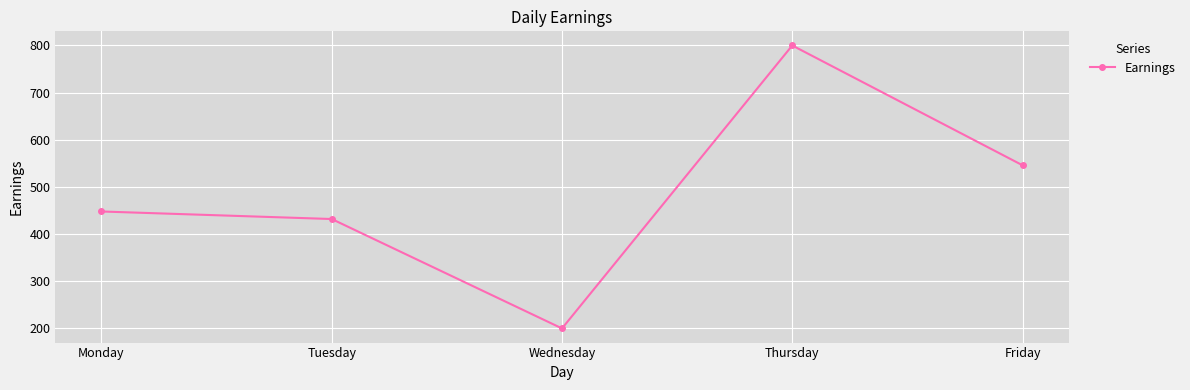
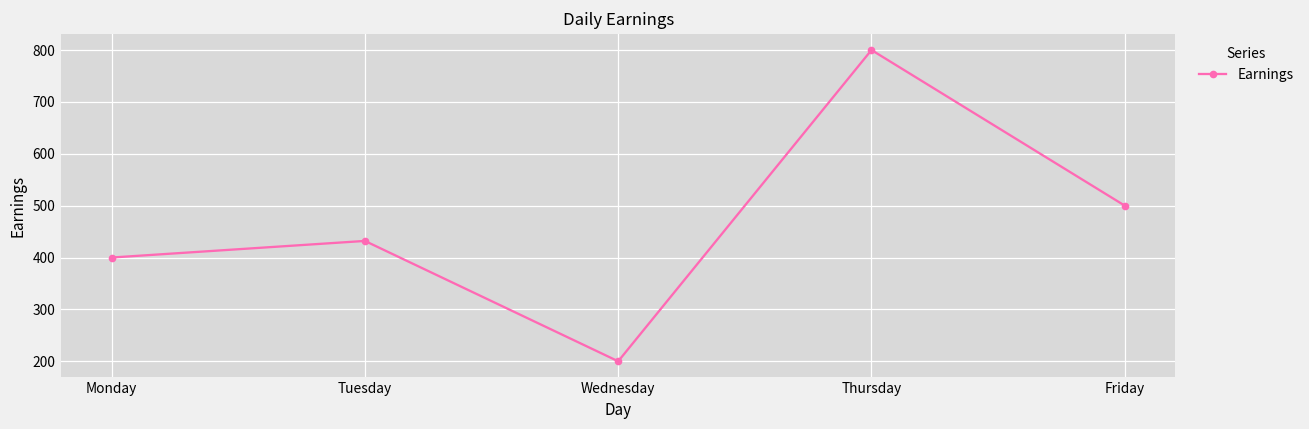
Monday: 450 -> 400
Friday: 550 -> 500
